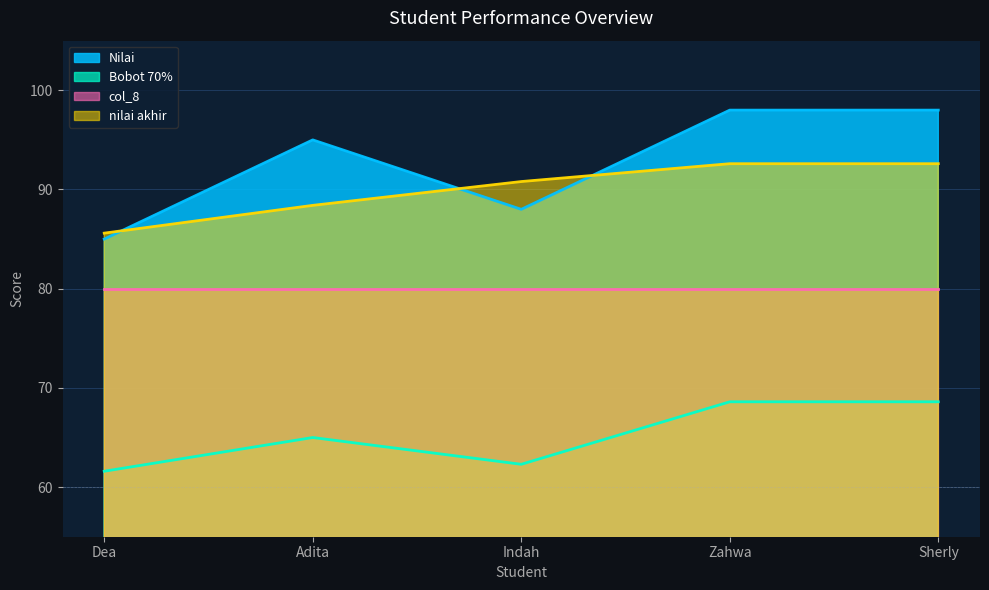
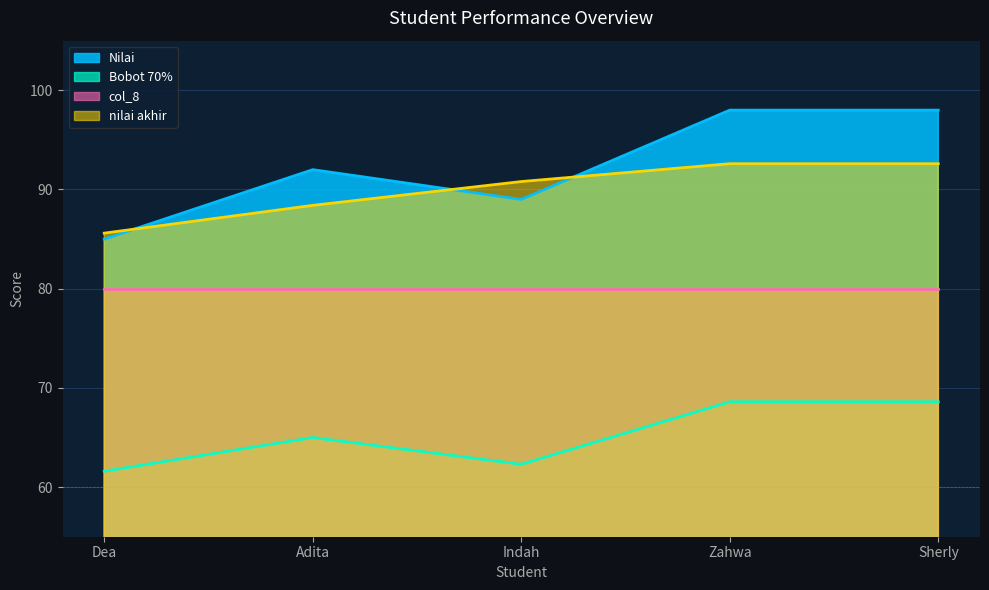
Nilai, Adita: 95 -> 92
Nilai, Indah: 88 -> 89
